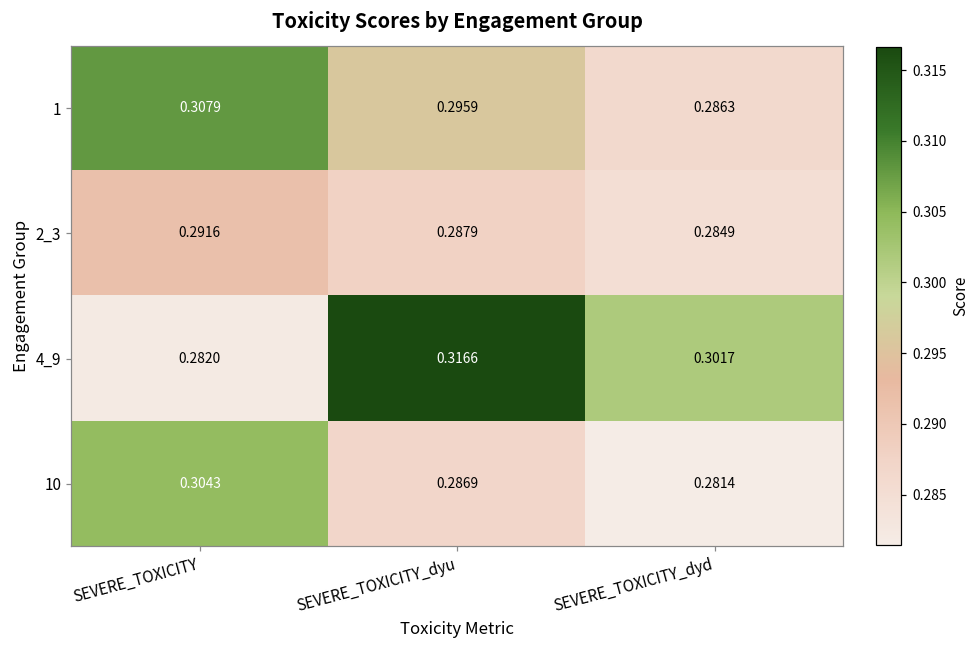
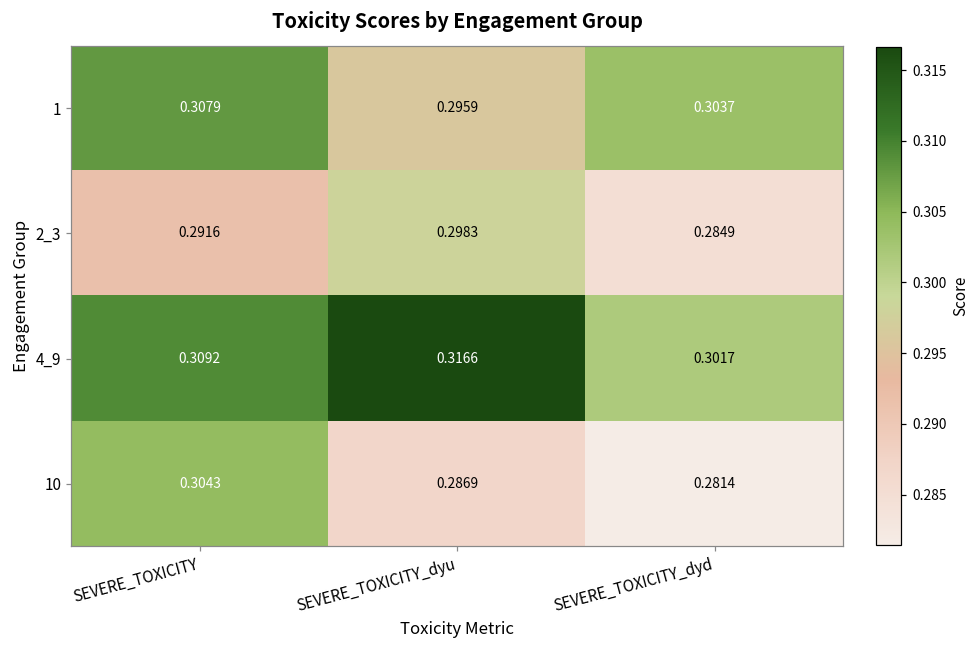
1, SEVERE_TOXICITY_dyd: 0.2863 -> 0.3037
2_3, SEVERE_TOXICITY_dyu: 0.2879 -> 0.2983
4_9, SEVERE_TOXICITY: 0.2820 -> 0.3092
